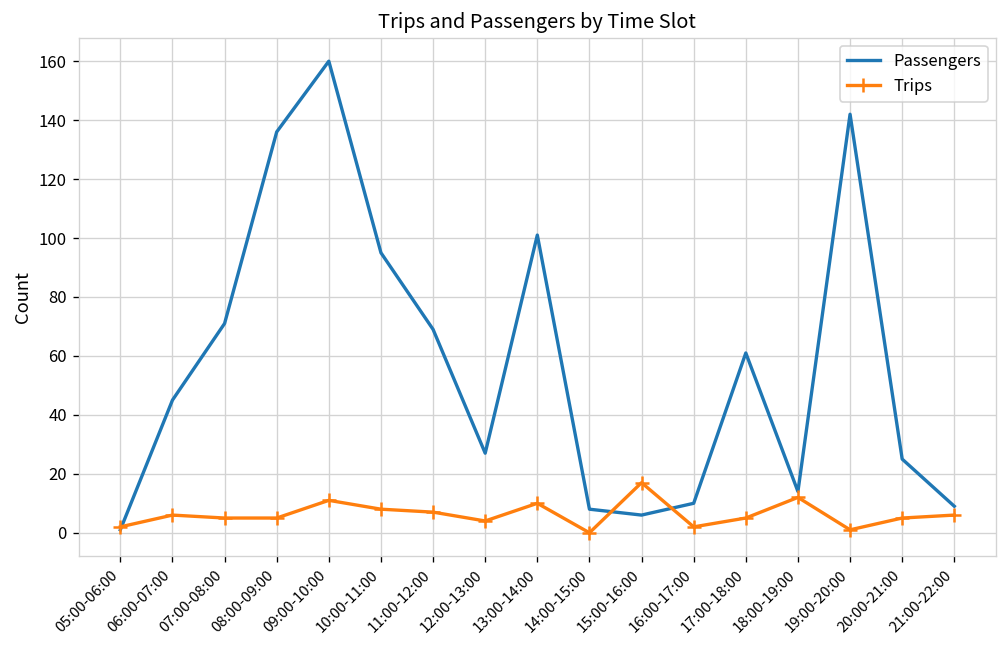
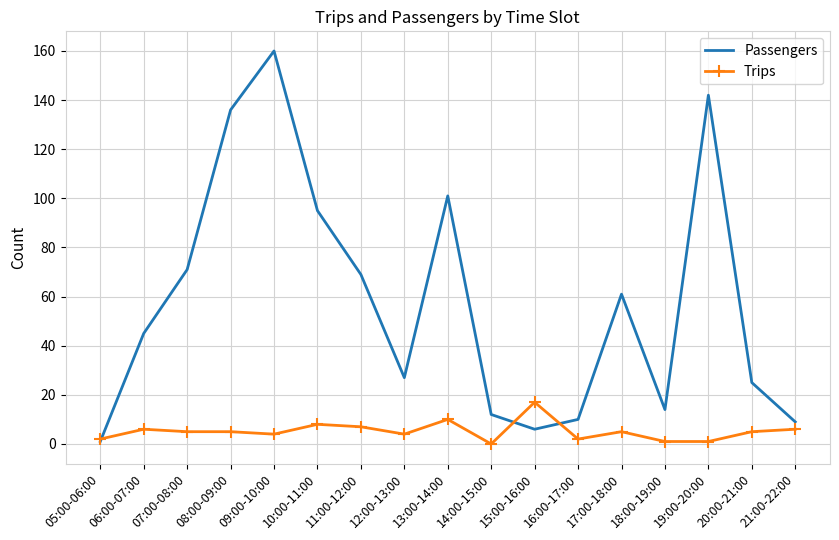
Trips, 09:00-10:00: 11 -> 4
Passengers, 14:00-15:00: 8 -> 12
Trips, 18:00-19:00: 12 -> 1
